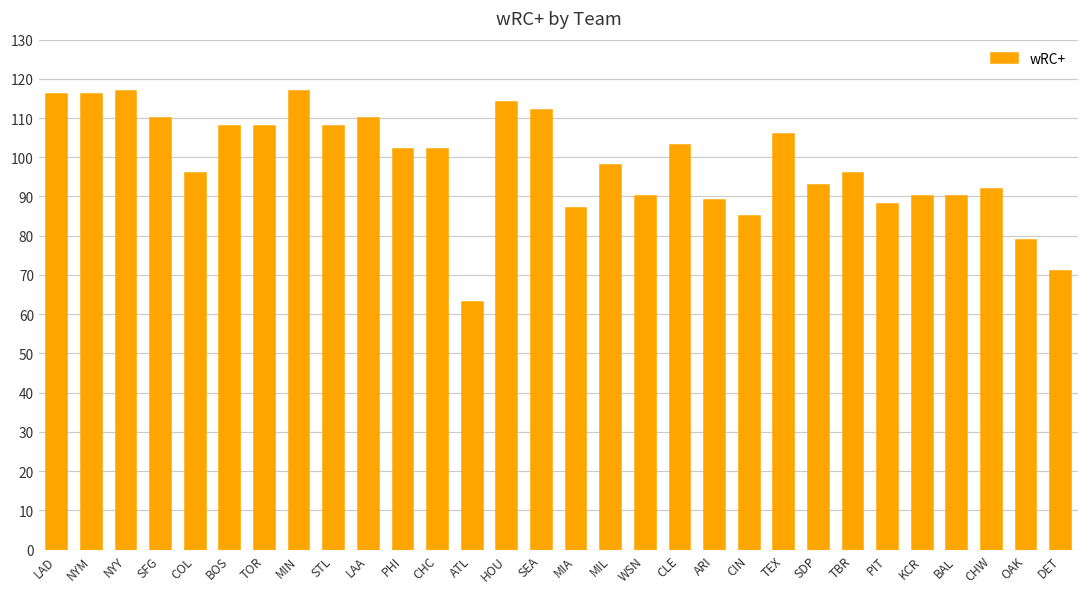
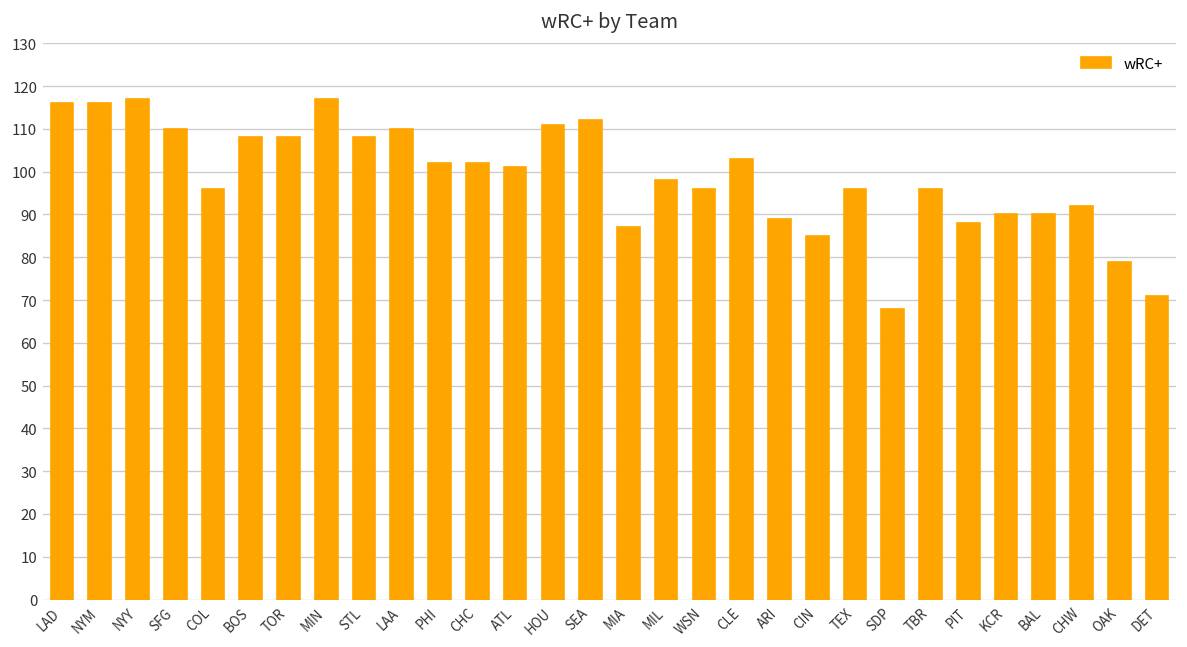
ATL: 63 -> 101
HOU: 114 -> 111
WSN: 90 -> 96
TEX: 106 -> 96
SDP: 93 -> 68
